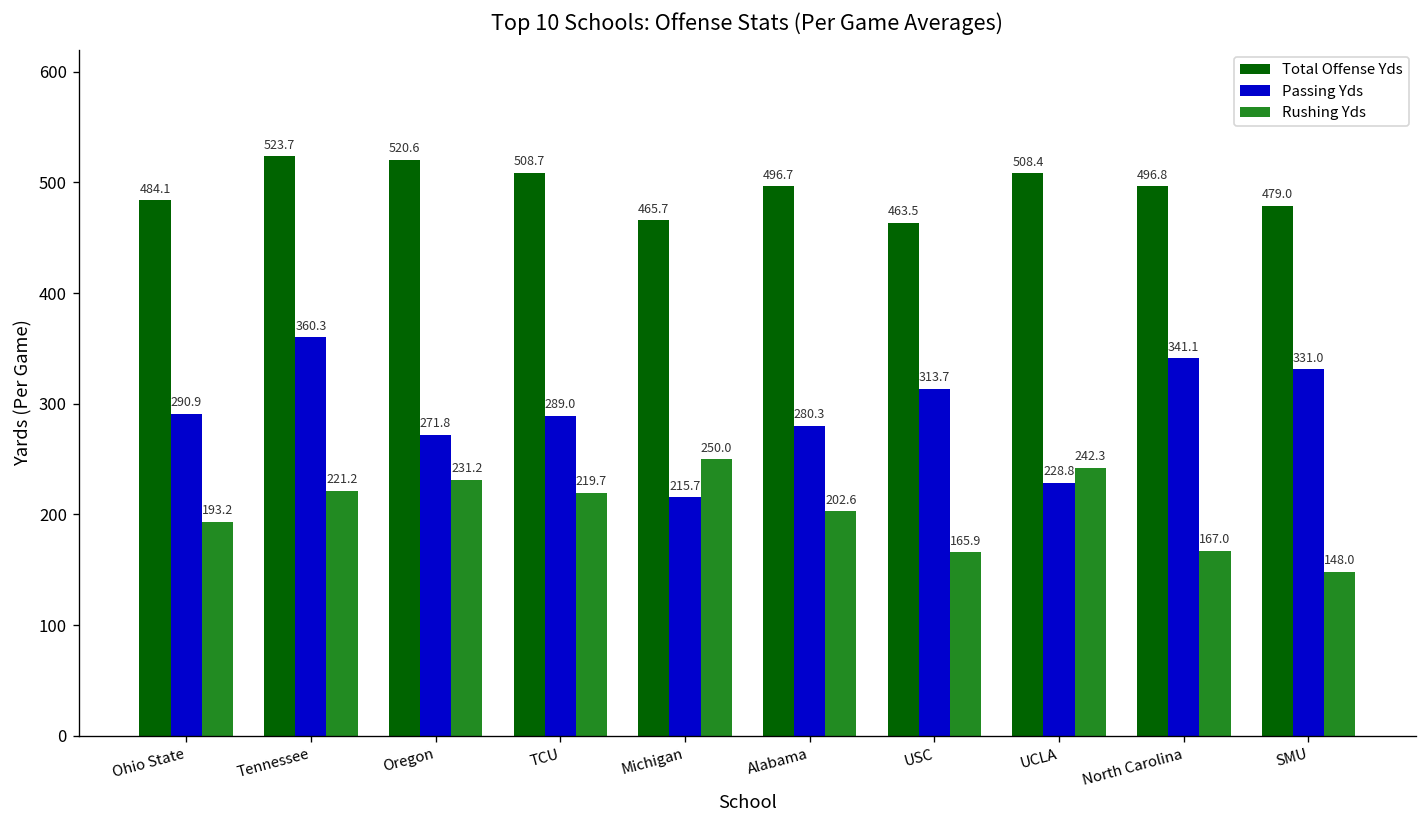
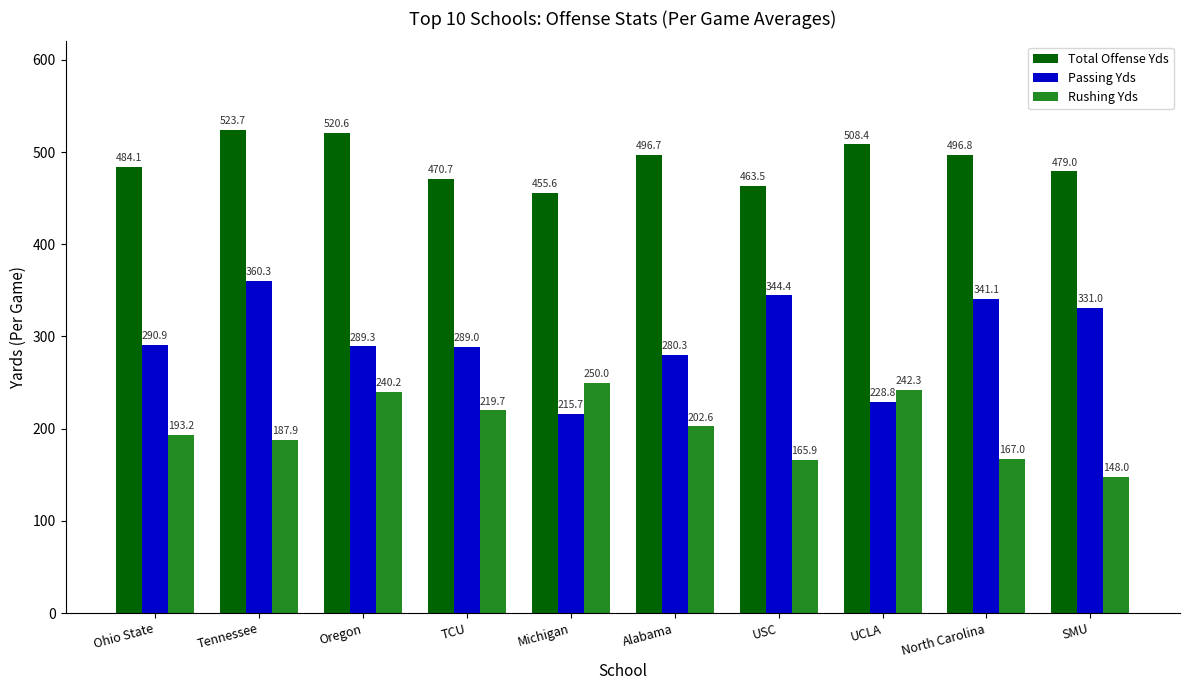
Rushing Yds, Tennessee: 221.2 -> 187.9
Passing Yds, Oregon: 271.8 -> 289.3
Rushing Yds, Oregon: 231.2 -> 240.2
Total Offense Yds, TCU: 508.7 -> 470.7
Total Offense Yds, Michigan: 465.7 -> 455.6
Passing Yds, USC: 313.7 -> 344.4
